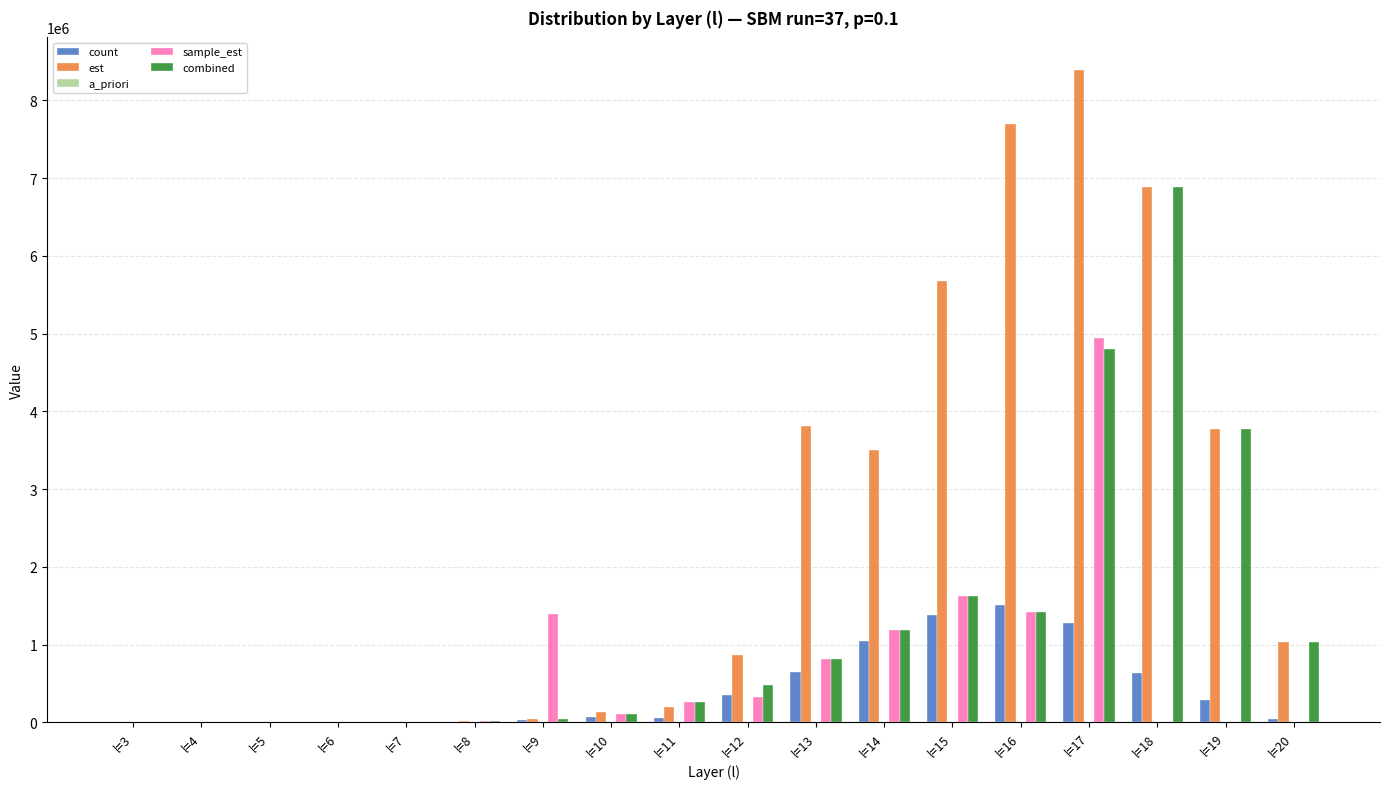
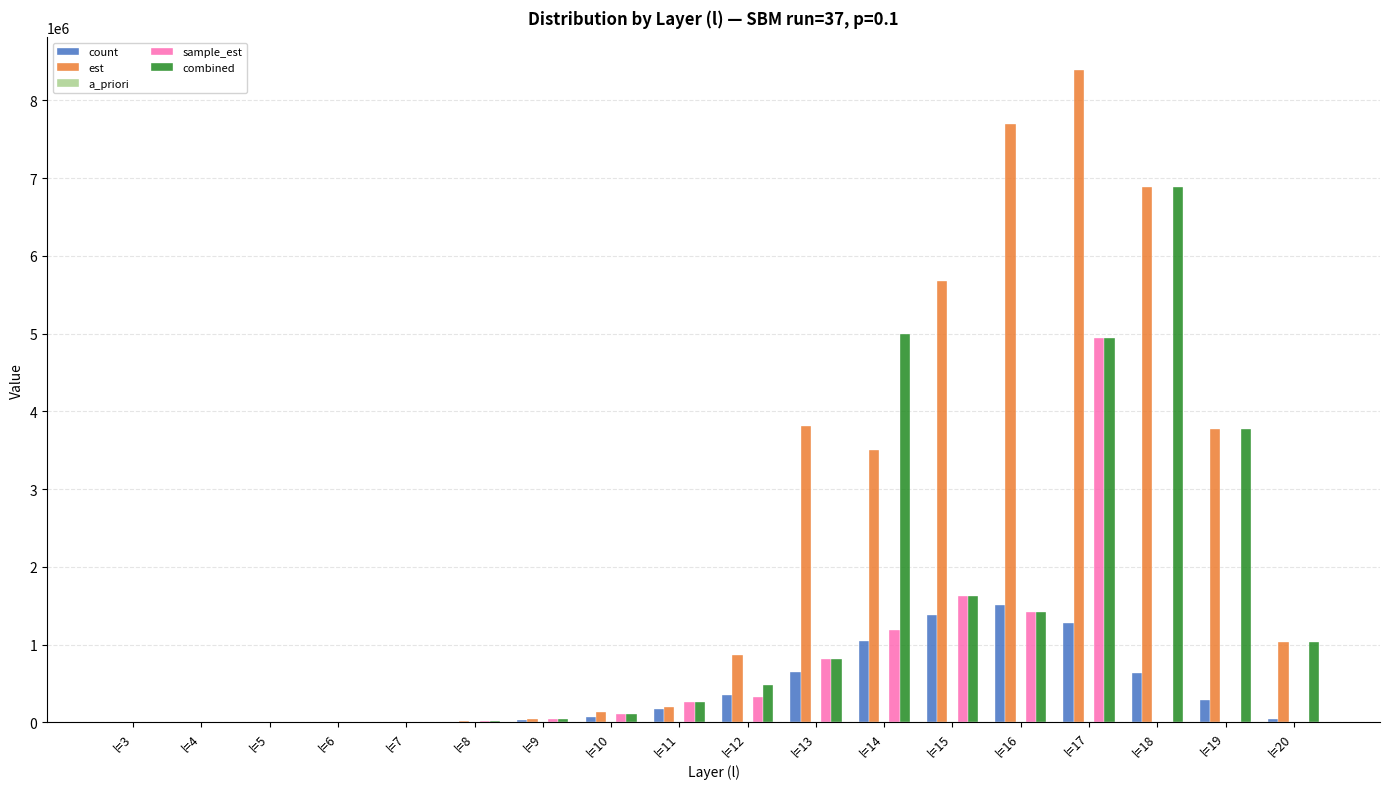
sample_est, l=9: 1400000 -> 0
count, l=11: 100000 -> 200000
combined, l=14: 1200000 -> 5000000
combined, l=17: 4800000 -> 4900000
